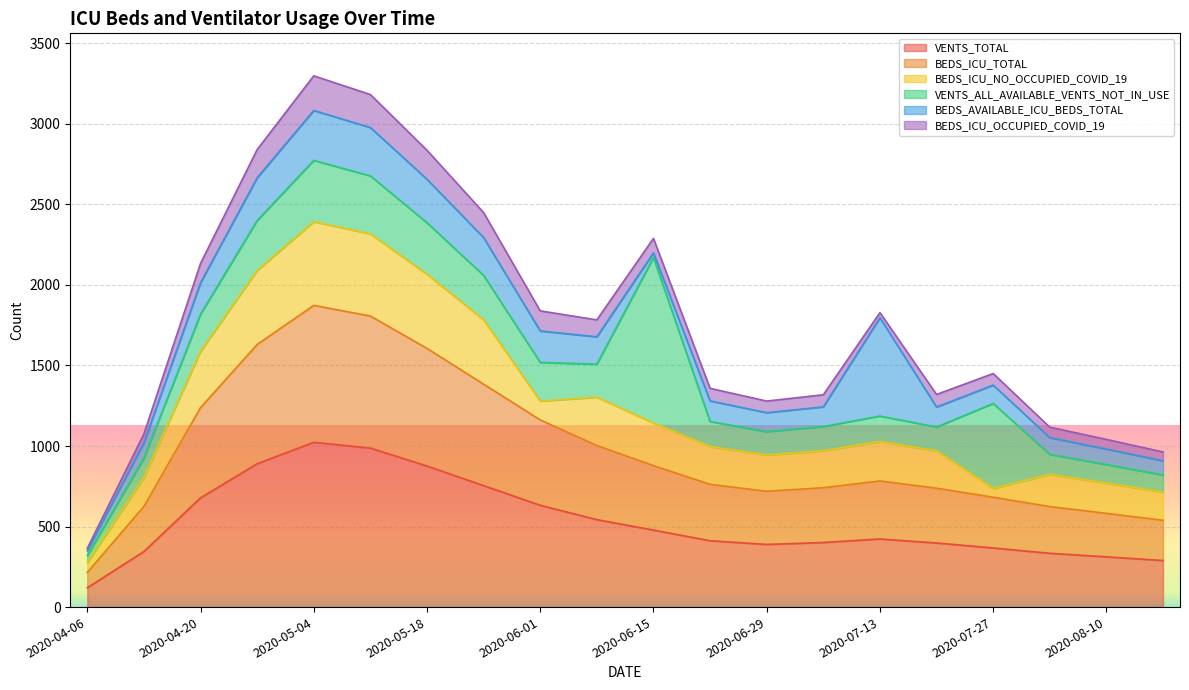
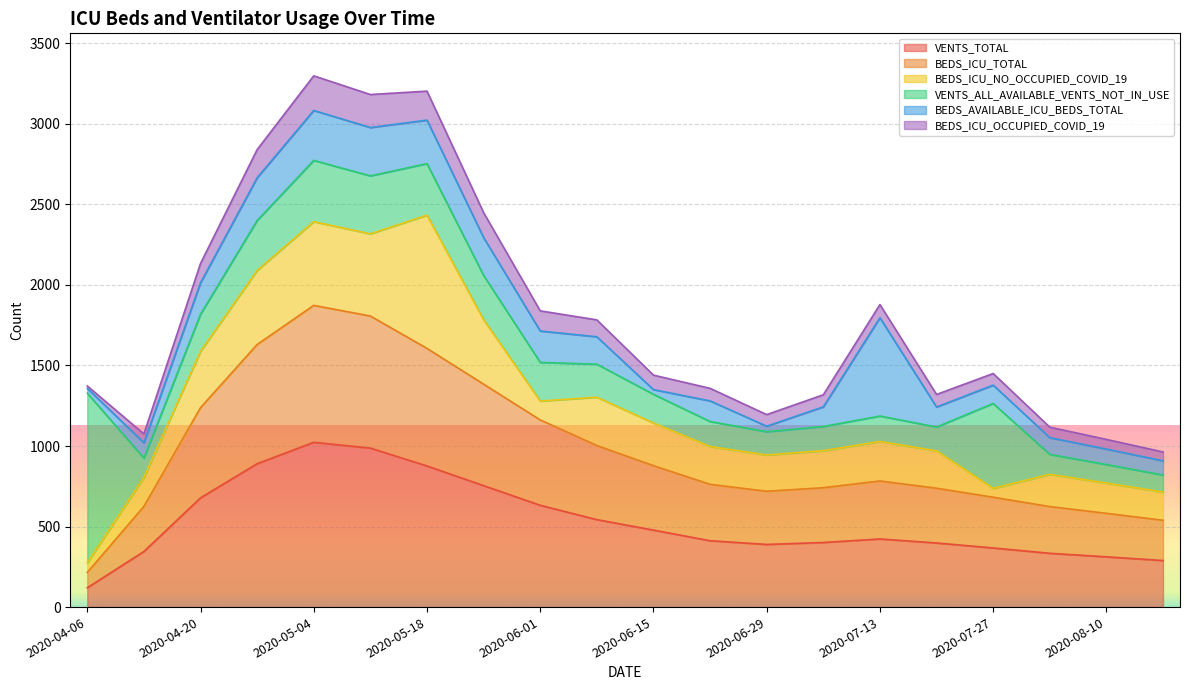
VENTS_ALL_AVAILABLE_VENTS_NOT_IN_USE, 2020-04-06: 50 -> 1050
BEDS_ICU_NO_OCCUPIED_COVID_19, 2020-05-18: 460 -> 830
VENTS_ALL_AVAILABLE_VENTS_NOT_IN_USE, 2020-06-15: 1030 -> 180
BEDS_AVAILABLE_ICU_BEDS_TOTAL, 2020-06-29: 120 -> 30
BEDS_ICU_OCCUPIED_COVID_19, 2020-07-13: 30 -> 80
